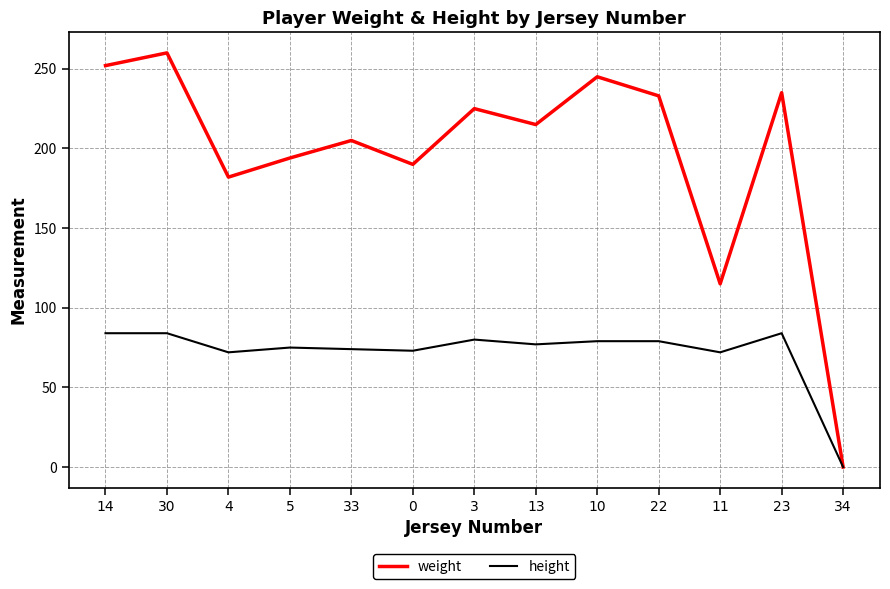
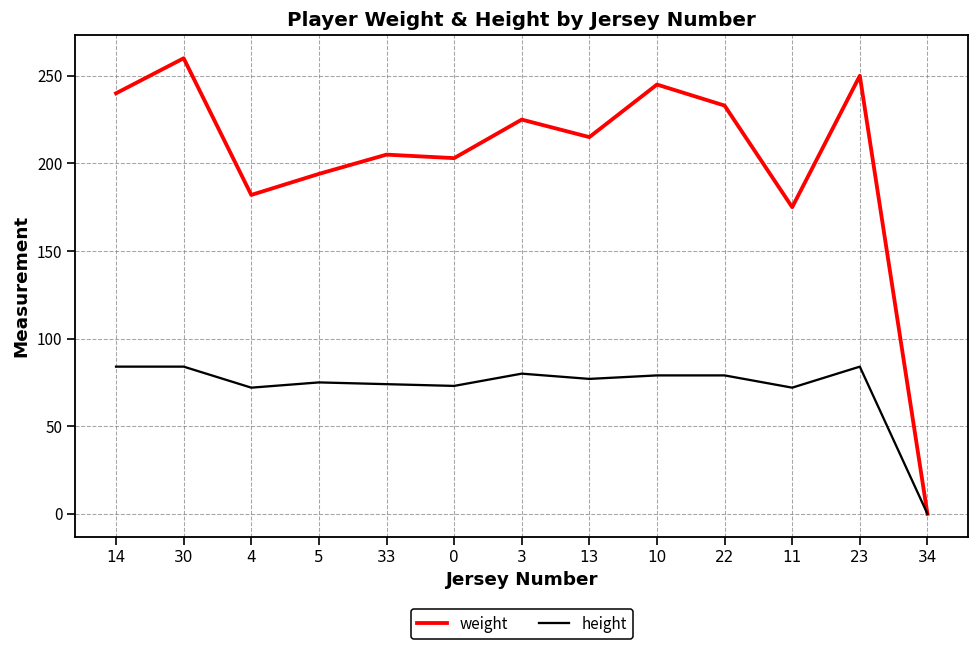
weight, 14: 252 -> 240
weight, 0: 190 -> 203
weight, 11: 115 -> 175
weight, 23: 235 -> 250
